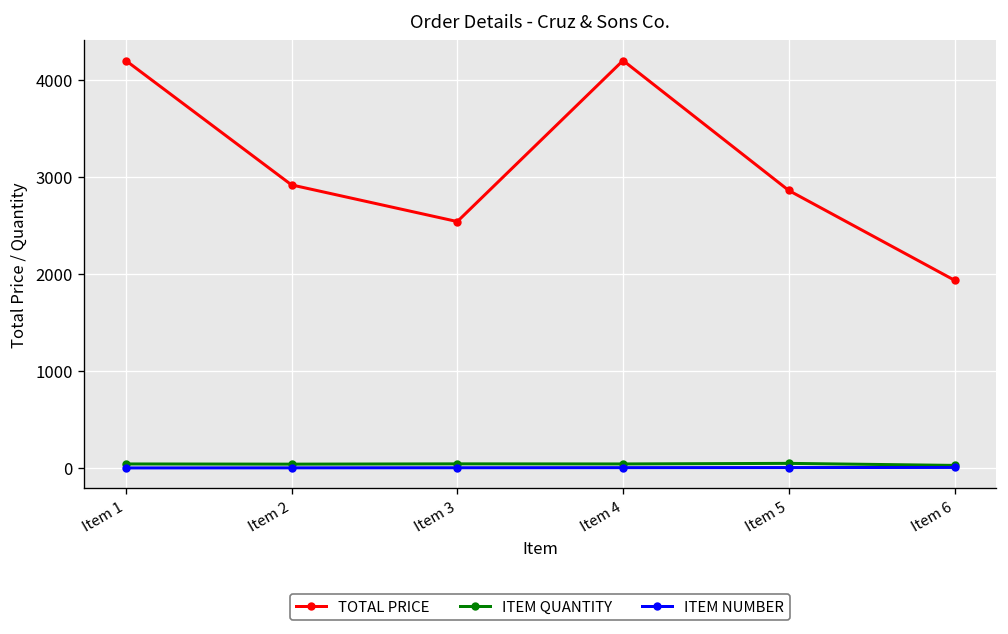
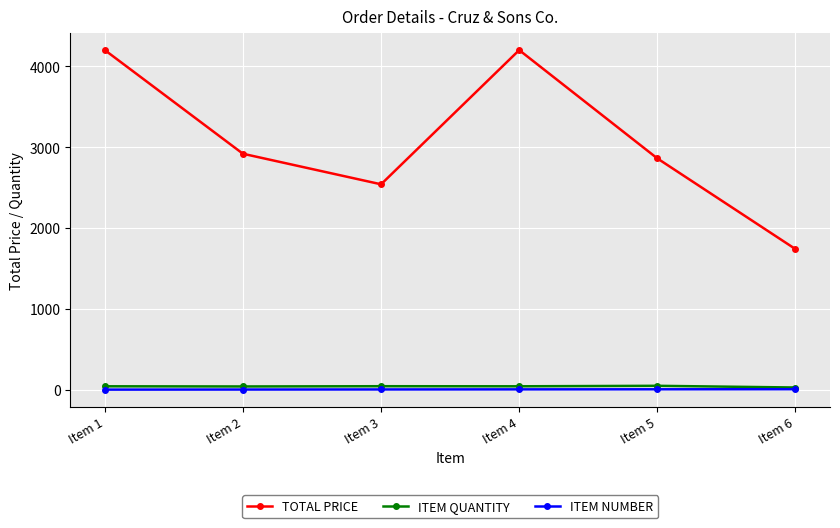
TOTAL PRICE, Item 6: 1900 -> 1700
